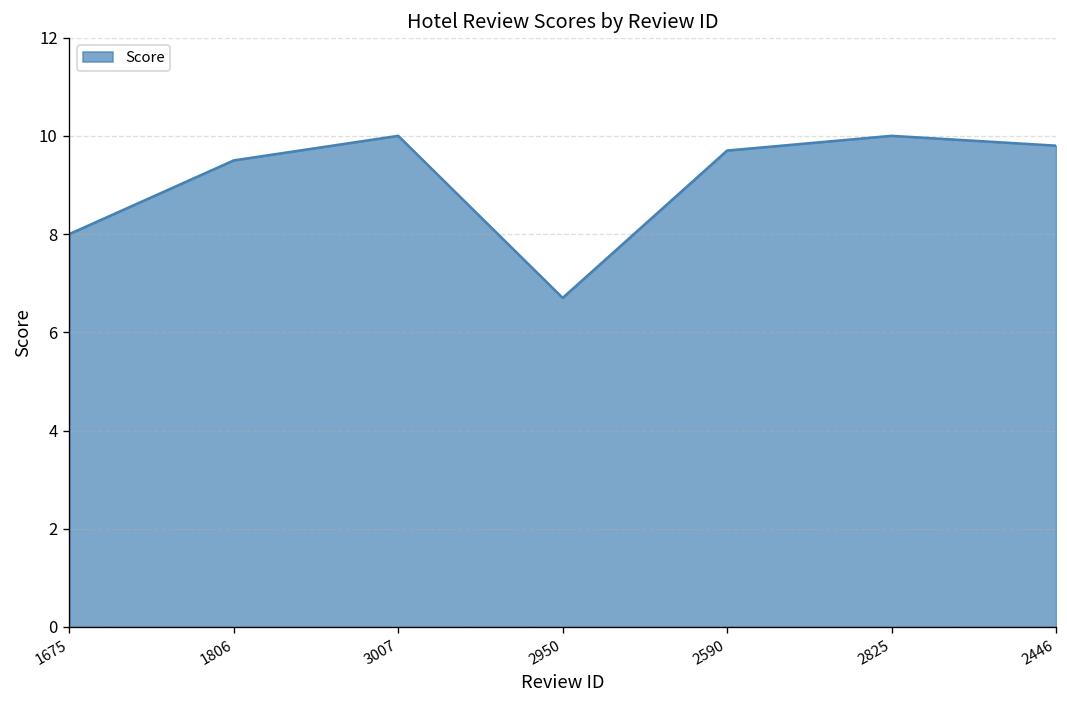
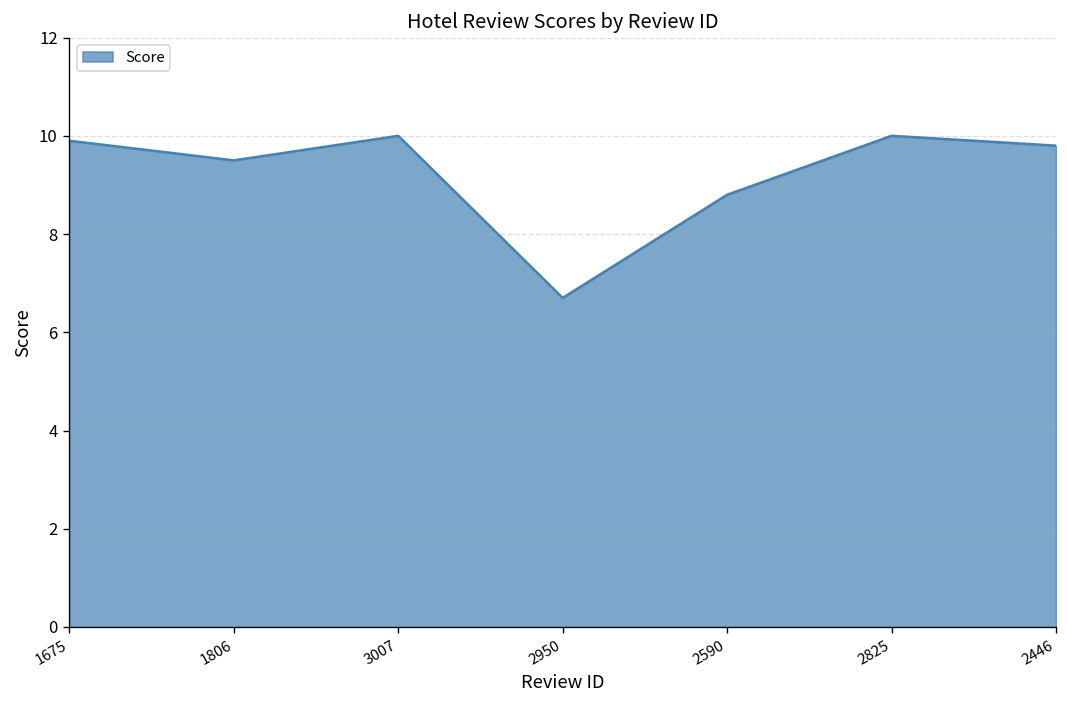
1675: 8.0 -> 9.9
2590: 9.7 -> 8.8
